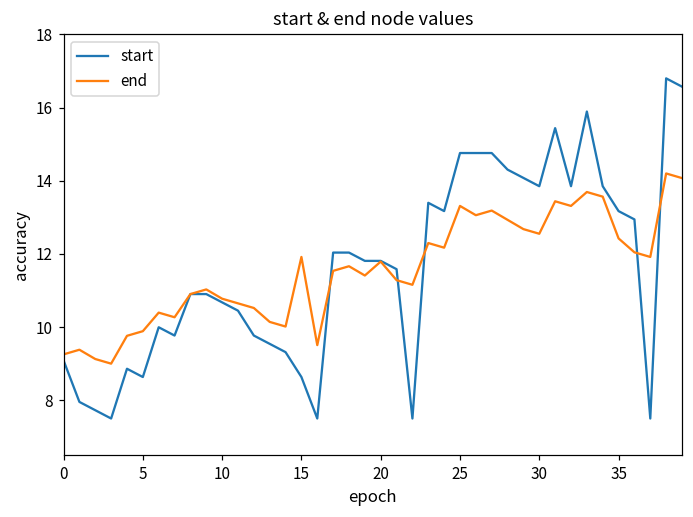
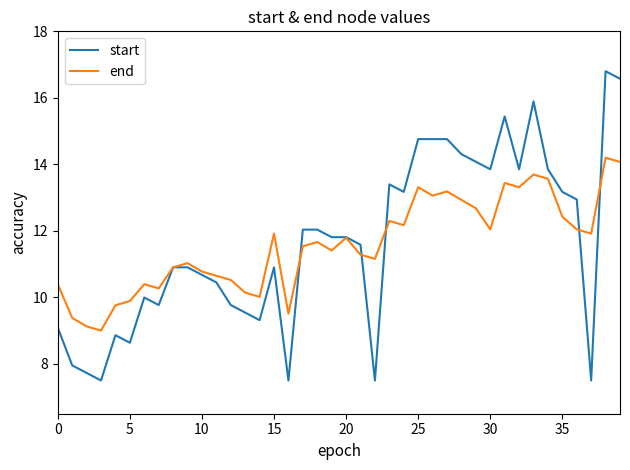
end, 0: 9.3 -> 10.4
start, 15: 8.6 -> 10.9
end, 30: 12.6 -> 12.0
